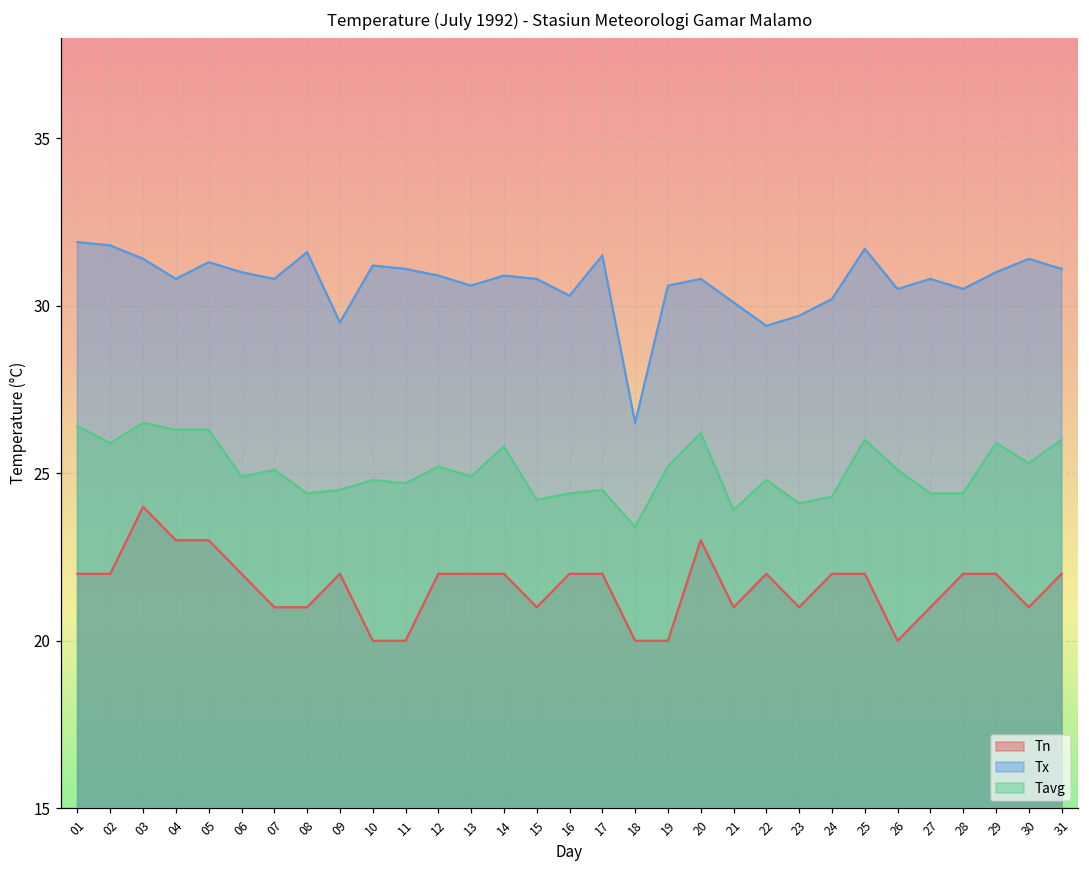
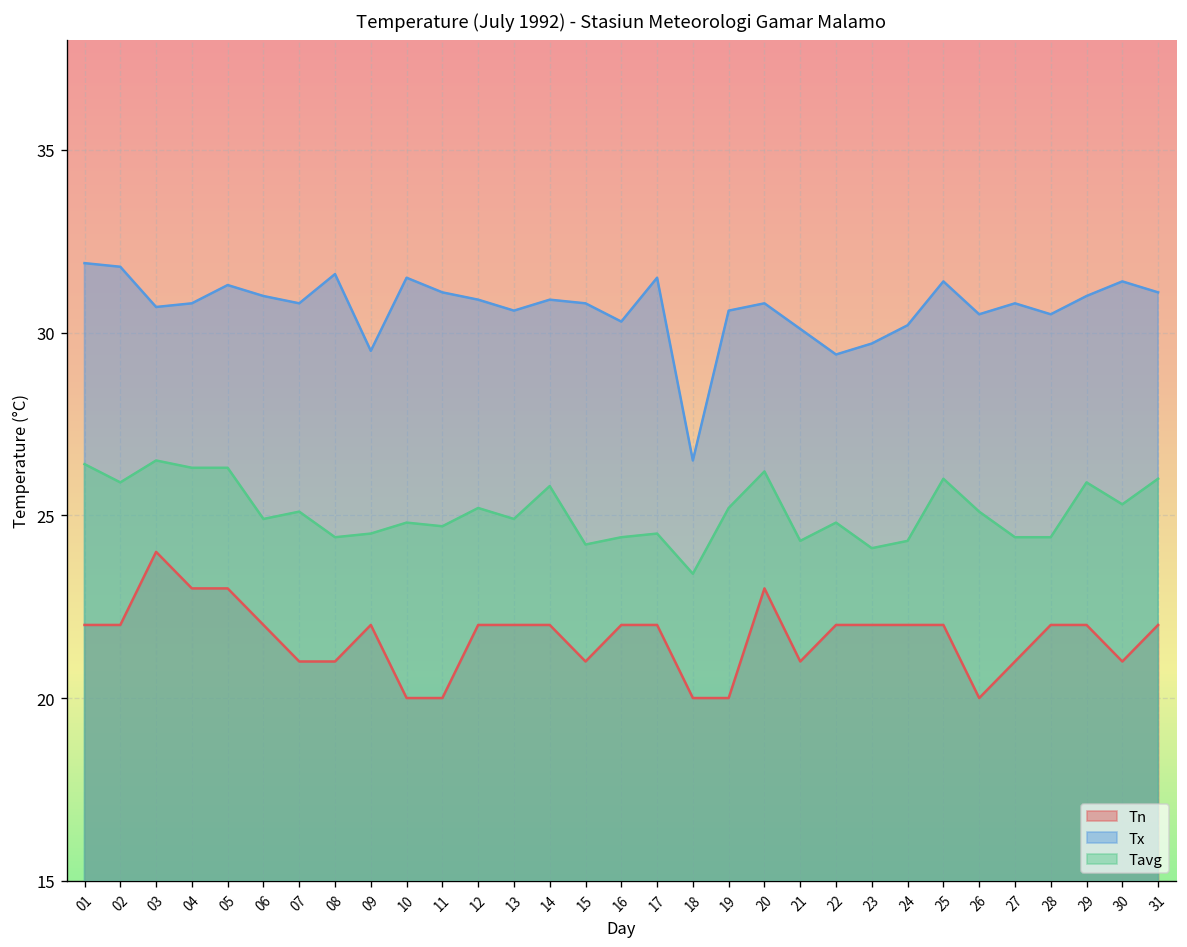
Tx, 03: 31.4 -> 30.7
Tx, 10: 31.2 -> 31.5
Tavg, 21: 23.9 -> 24.3
Tn, 23: 21 -> 22
Tx, 25: 31.7 -> 31.4
